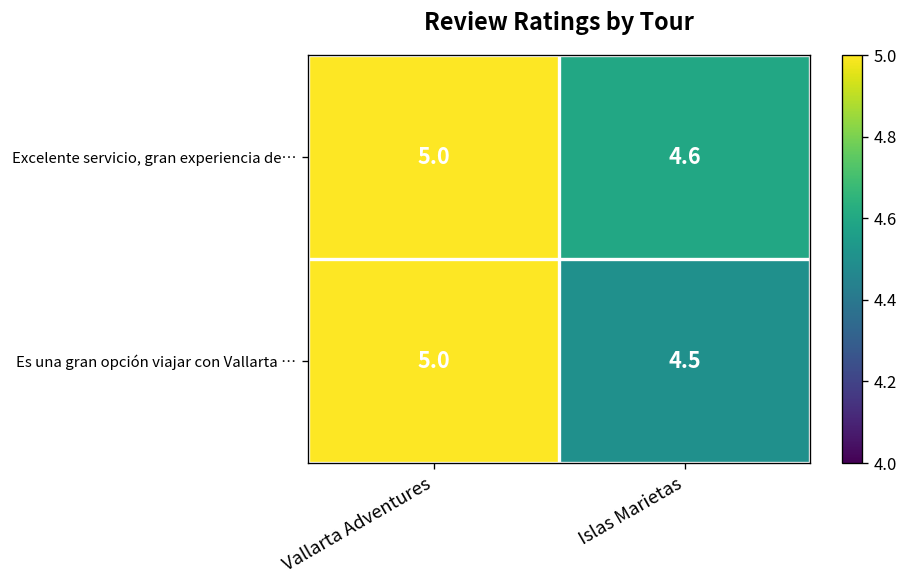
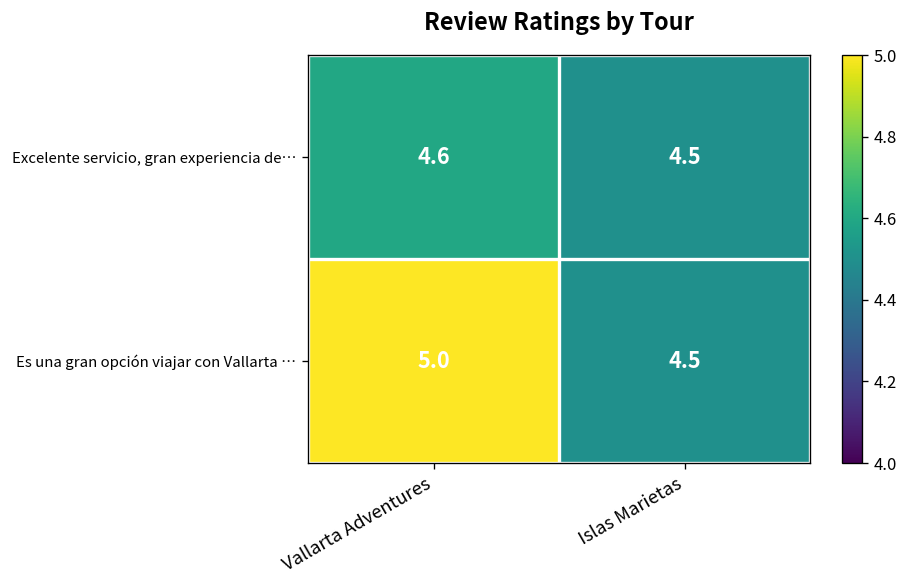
Excelente servicio, gran experiencia de…, Vallarta Adventures: 5.0 -> 4.6
Excelente servicio, gran experiencia de…, Islas Marietas: 4.6 -> 4.5
